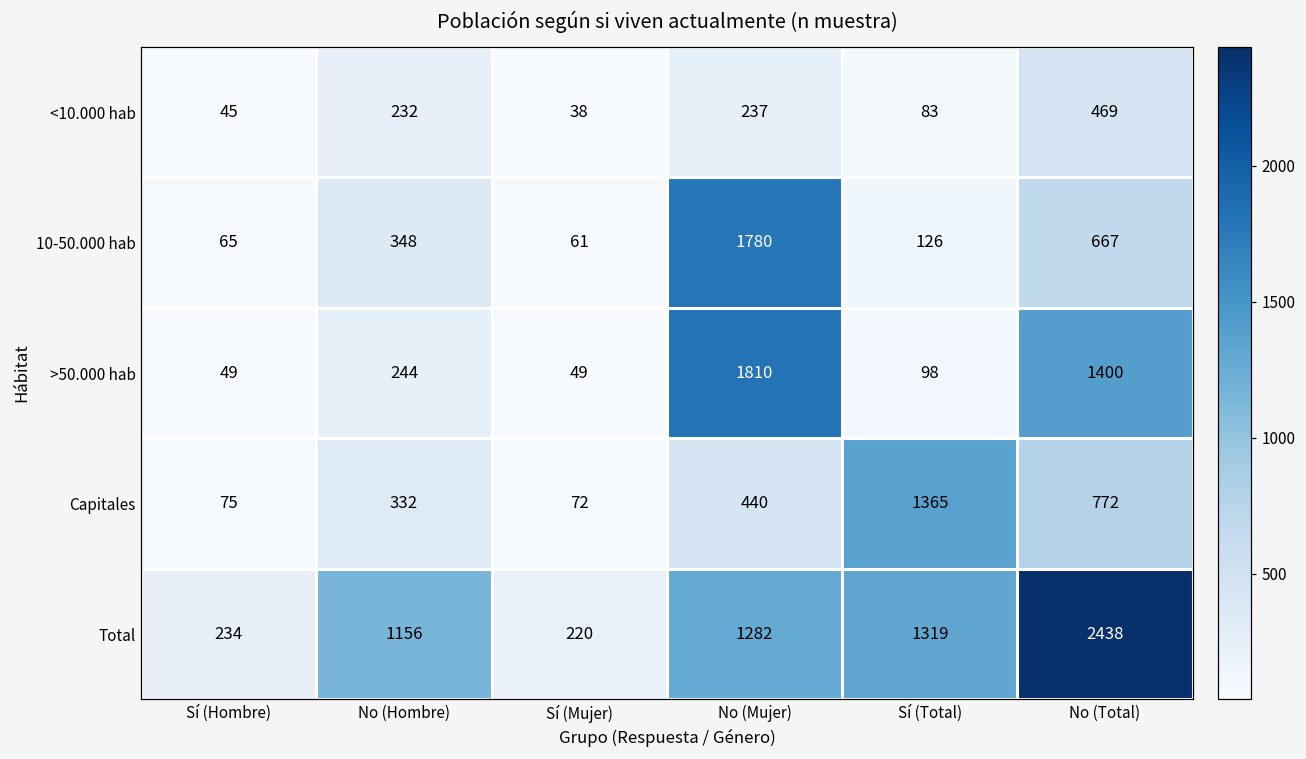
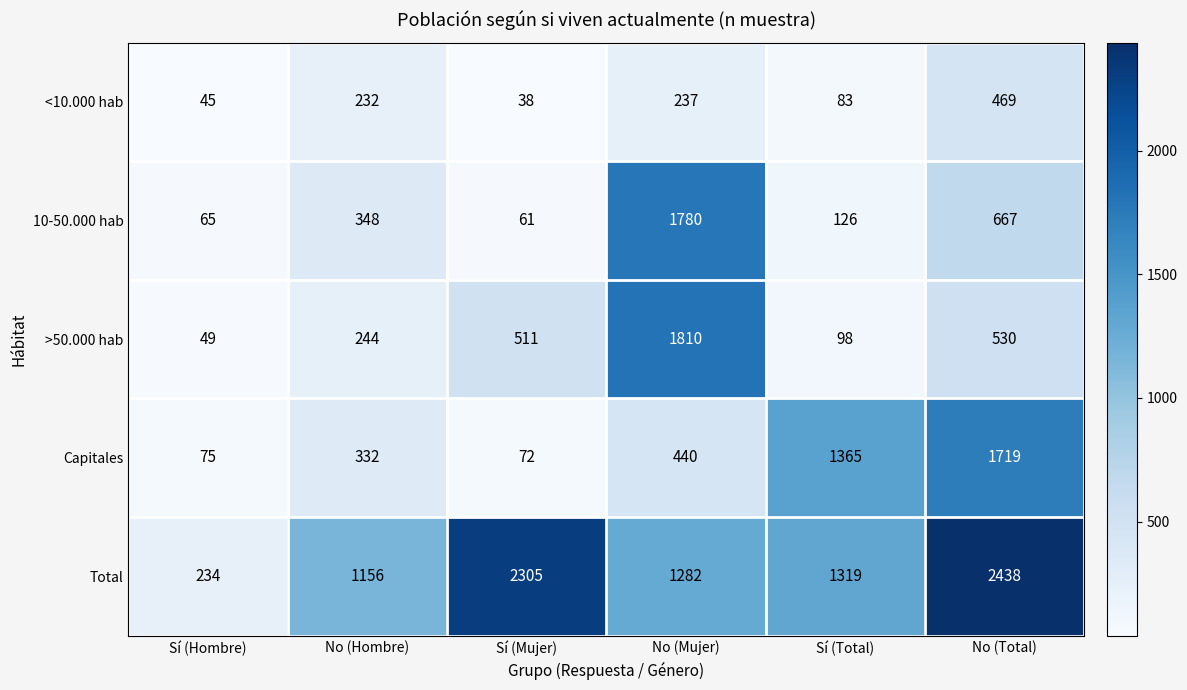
>50.000 hab, Sí (Mujer): 49 -> 511
>50.000 hab, No (Total): 1400 -> 530
Capitales, No (Total): 772 -> 1719
Total, Sí (Mujer): 220 -> 2305
